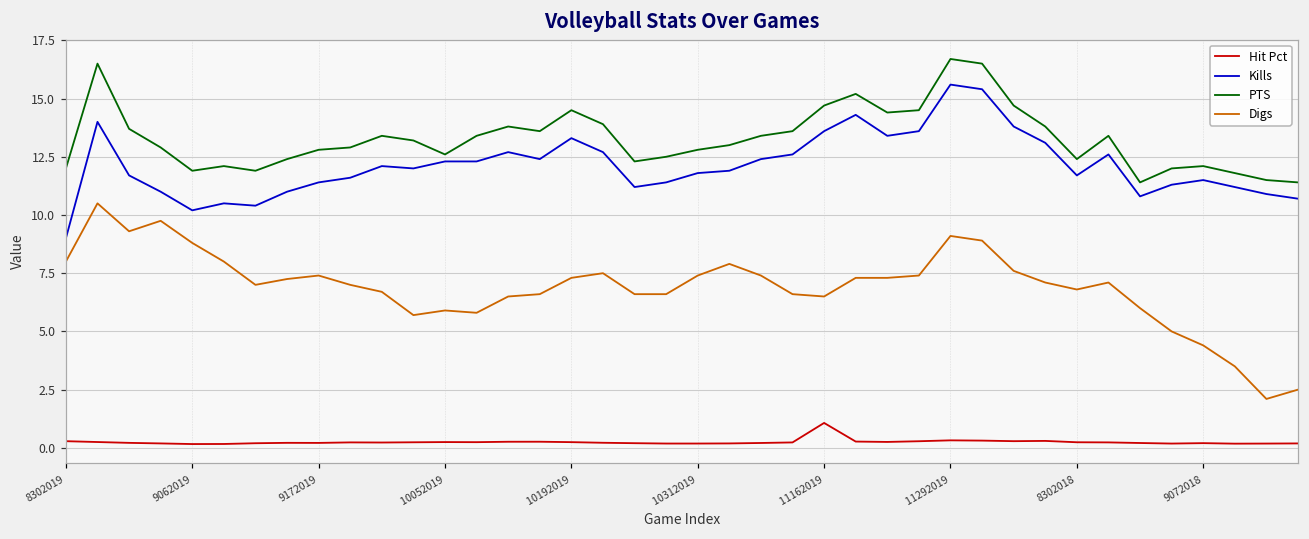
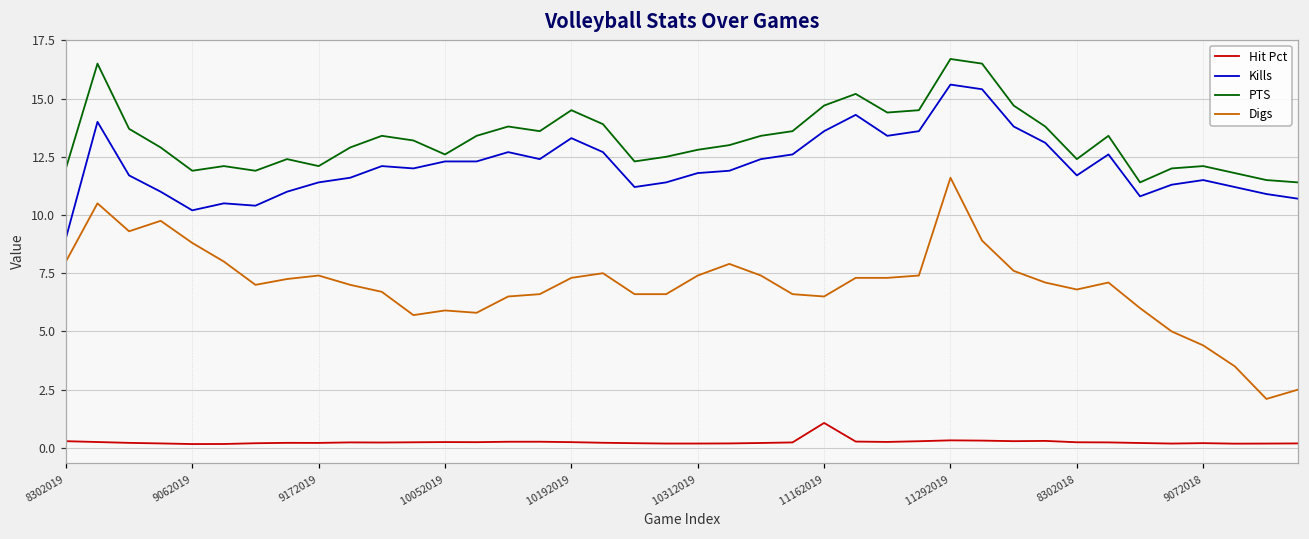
PTS, 9172019: 12.8 -> 12.1
Digs, 11292019: 9.1 -> 11.6
